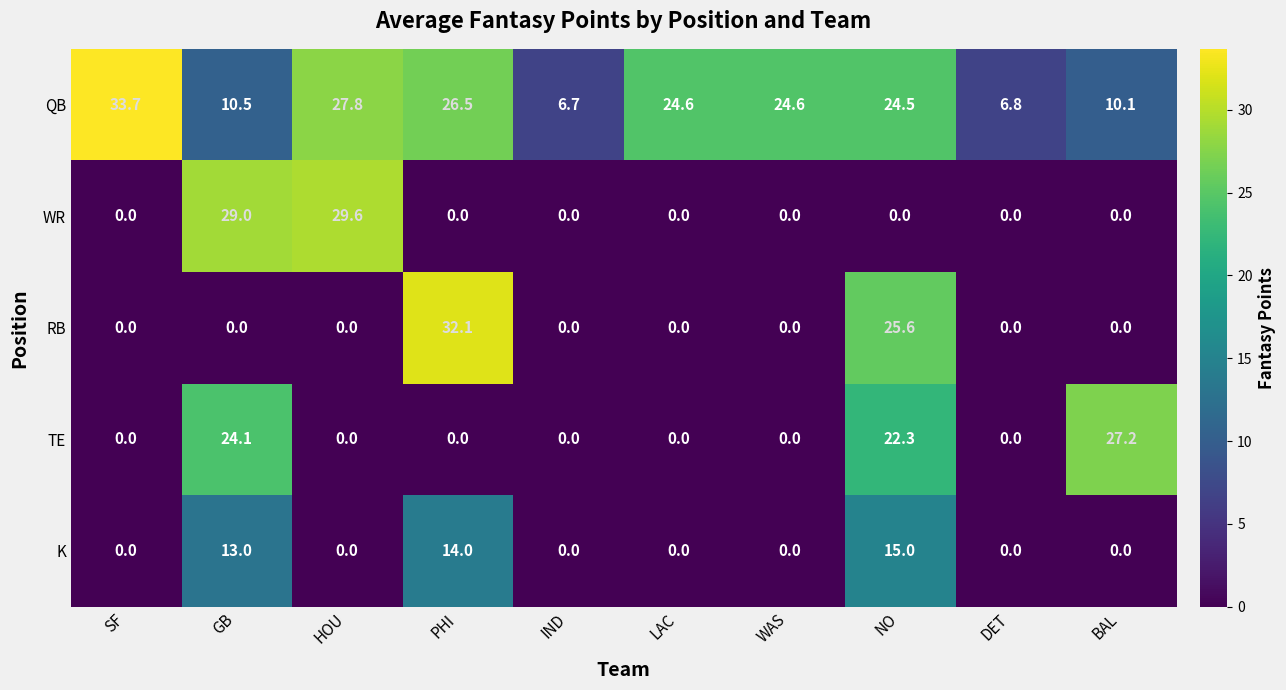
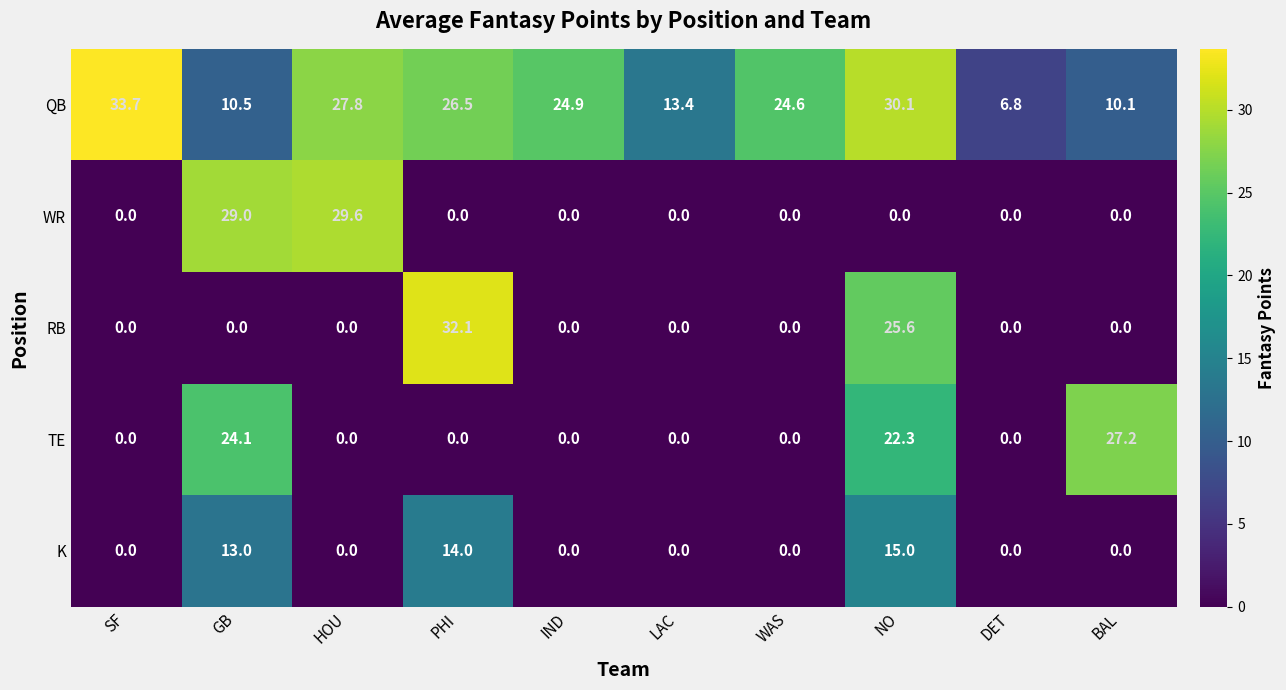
QB, IND: 6.7 -> 24.9
QB, LAC: 24.6 -> 13.4
QB, NO: 24.5 -> 30.1
